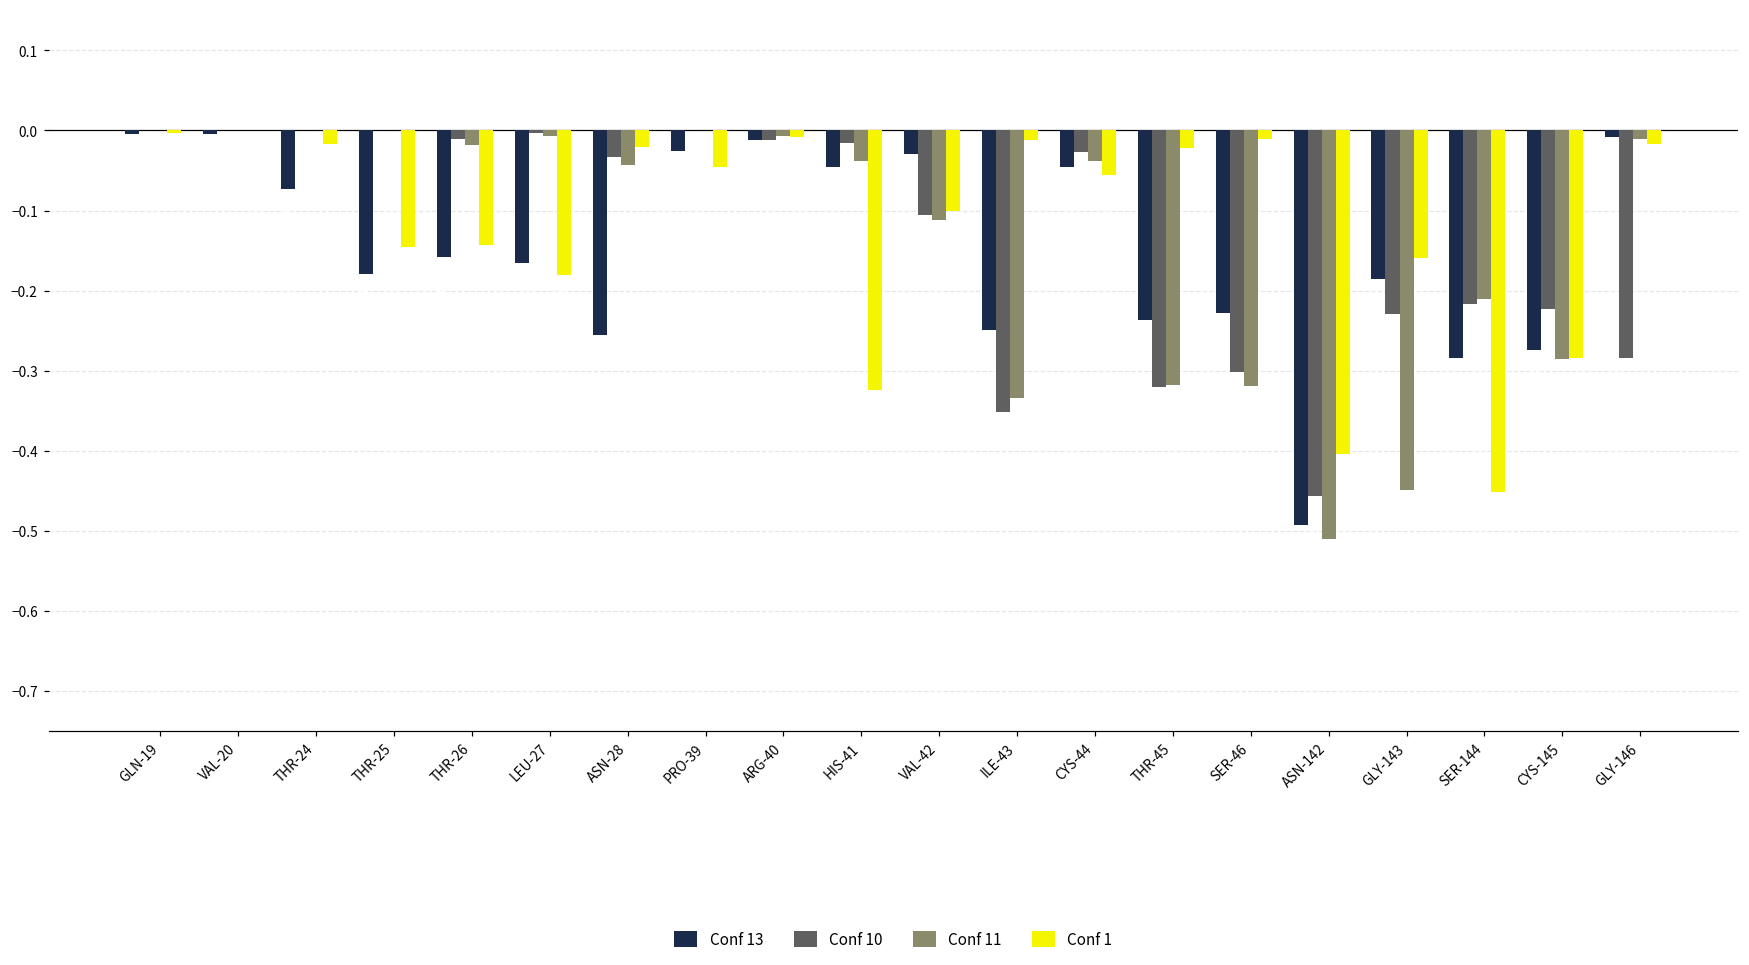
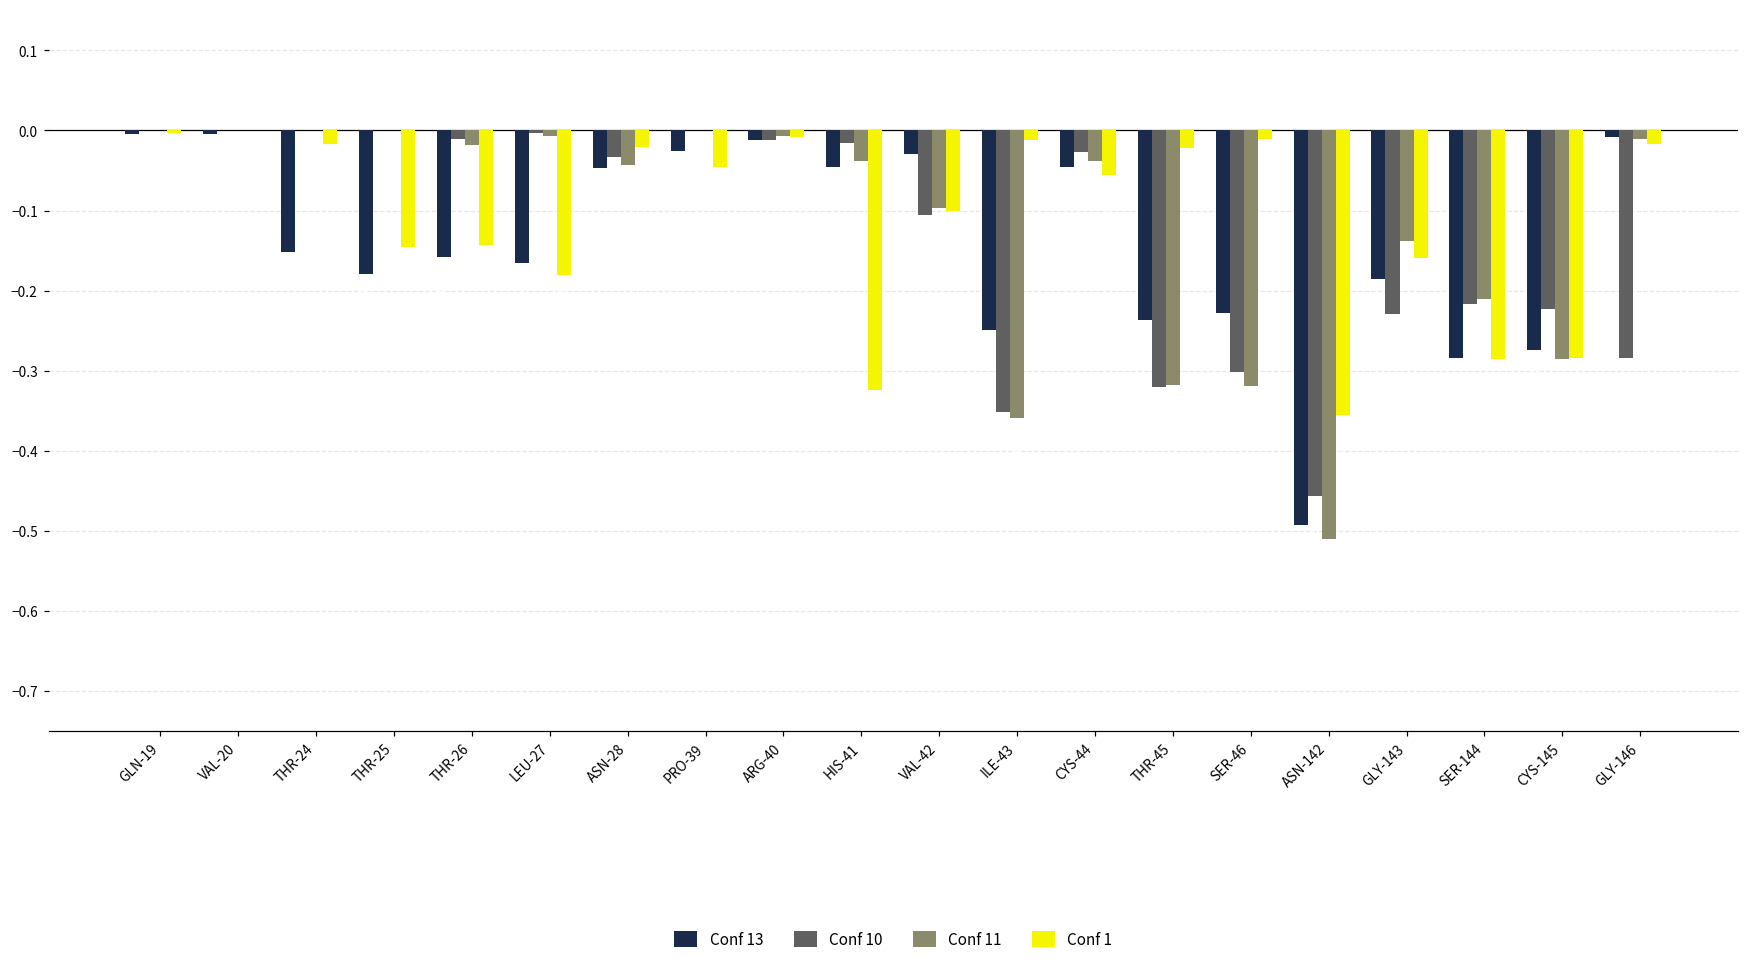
Conf 13, THR-24: -0.07 -> -0.15
Conf 13, ASN-28: -0.26 -> -0.05
Conf 11, VAL-42: -0.11 -> -0.10
Conf 11, ILE-43: -0.33 -> -0.36
Conf 1, ASN-142: -0.40 -> -0.36
Conf 11, GLY-143: -0.45 -> -0.14
Conf 1, SER-144: -0.45 -> -0.29
